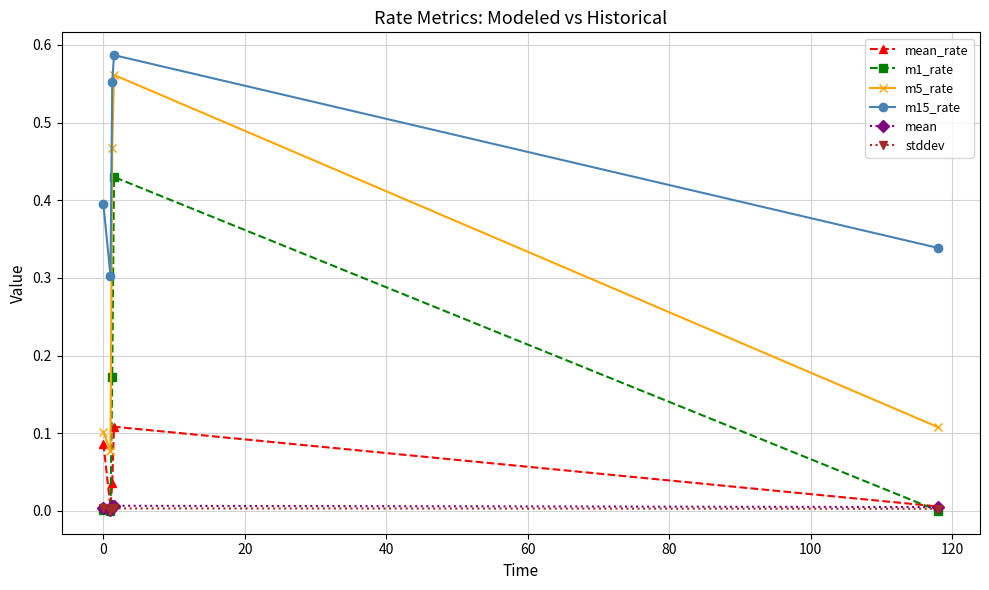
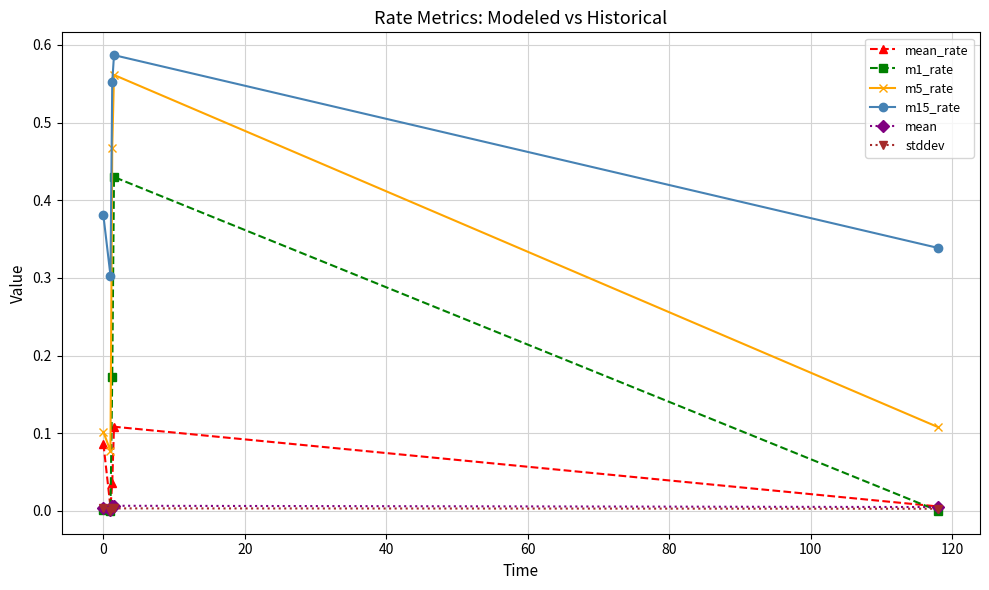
m15_rate, 0: 0.39 -> 0.38
